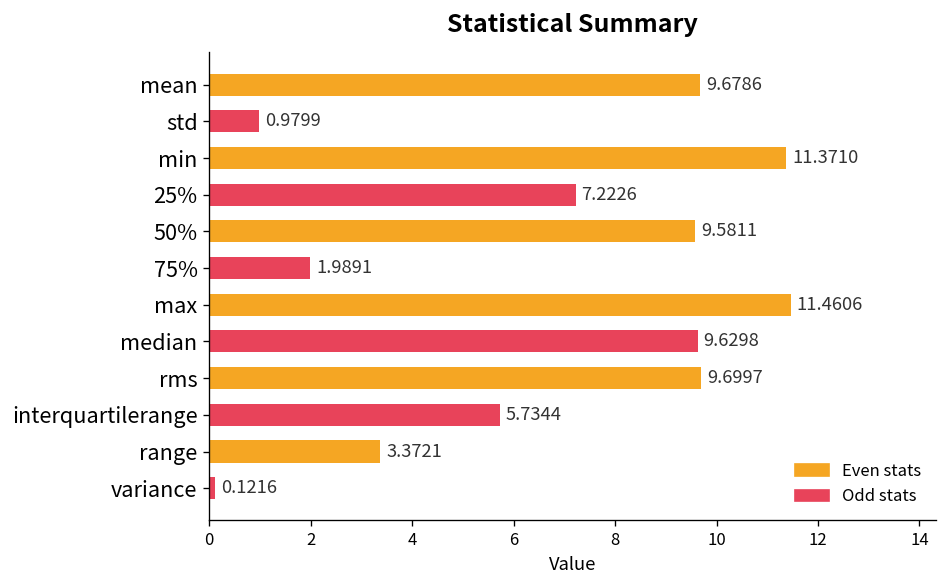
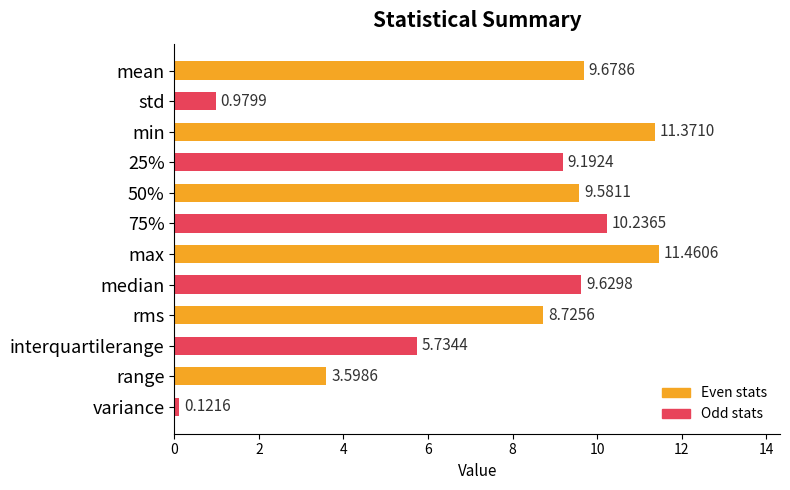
25%: 7.2226 -> 9.1924
75%: 1.9891 -> 10.2365
rms: 9.6997 -> 8.7256
range: 3.3721 -> 3.5986
